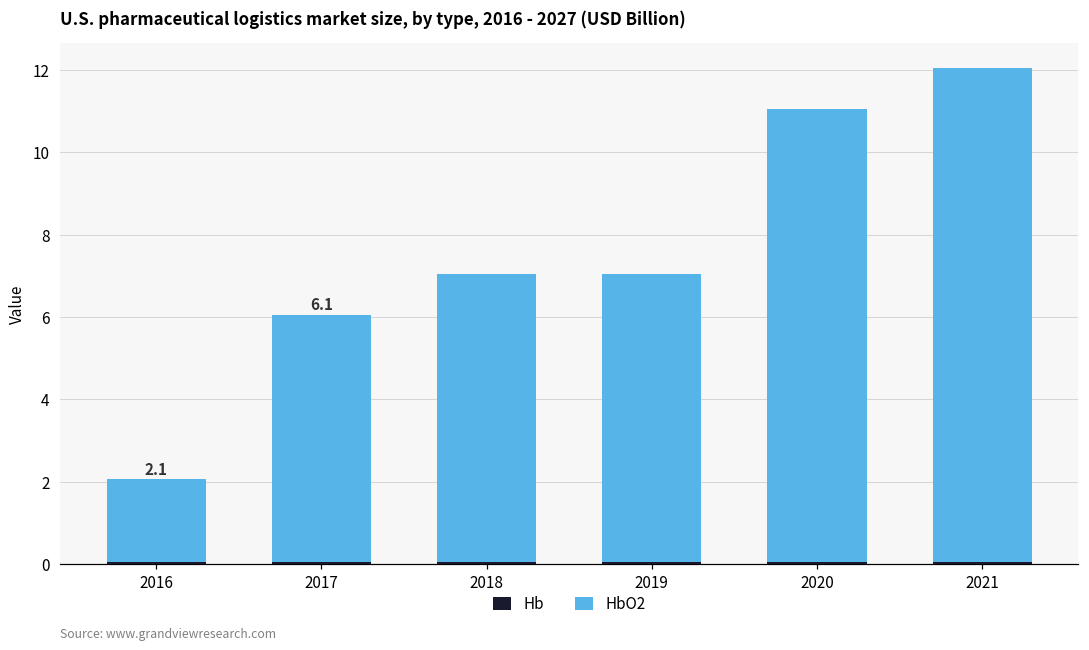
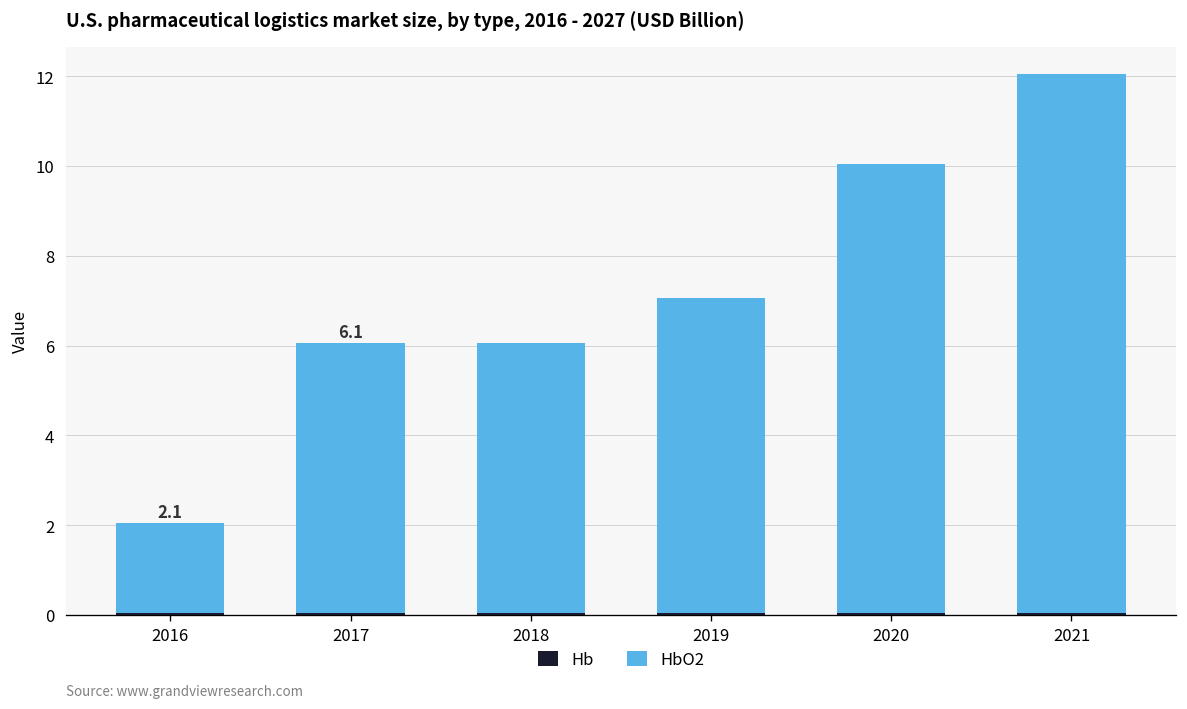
HbO2, 2018: 7 -> 6
HbO2, 2020: 11 -> 10
